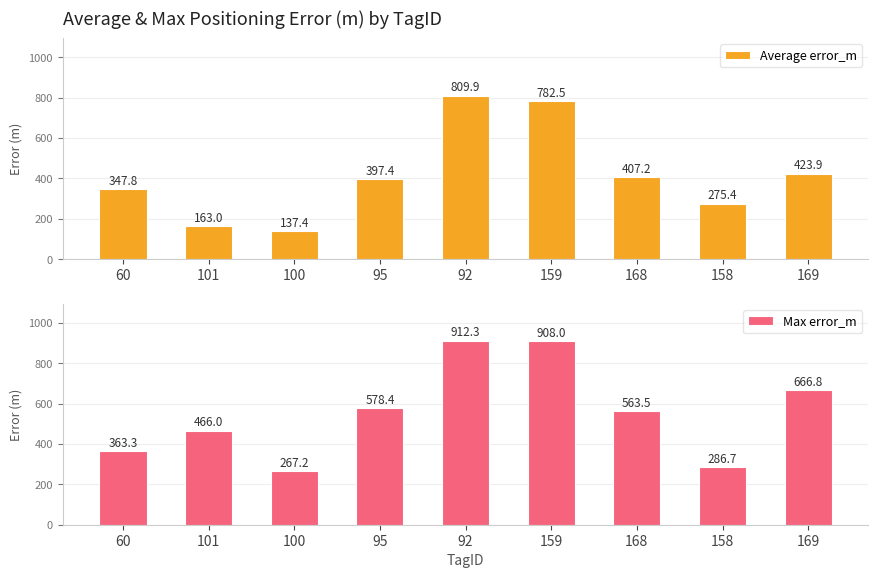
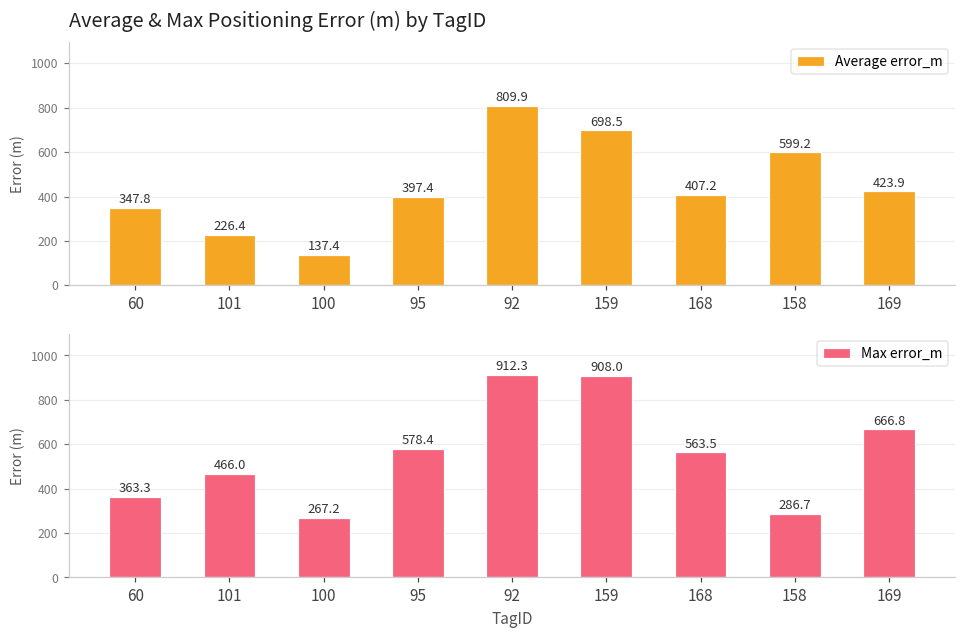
Average & Max Positioning Error (m) by TagID, 101: 163.0 -> 226.4
Average & Max Positioning Error (m) by TagID, 159: 782.5 -> 698.5
Average & Max Positioning Error (m) by TagID, 158: 275.4 -> 599.2
